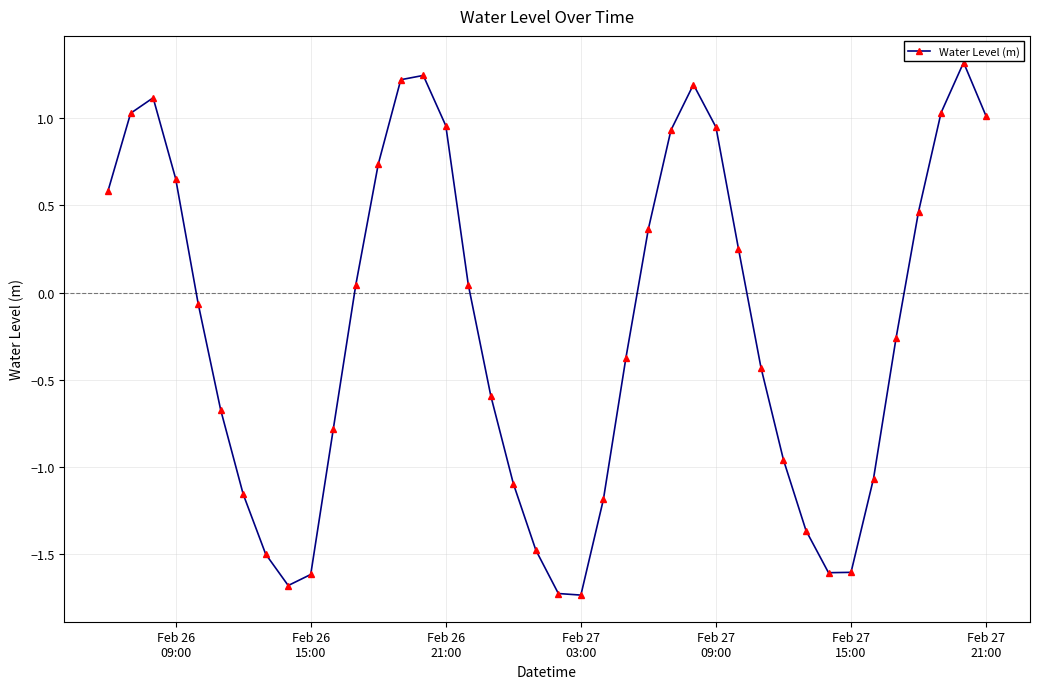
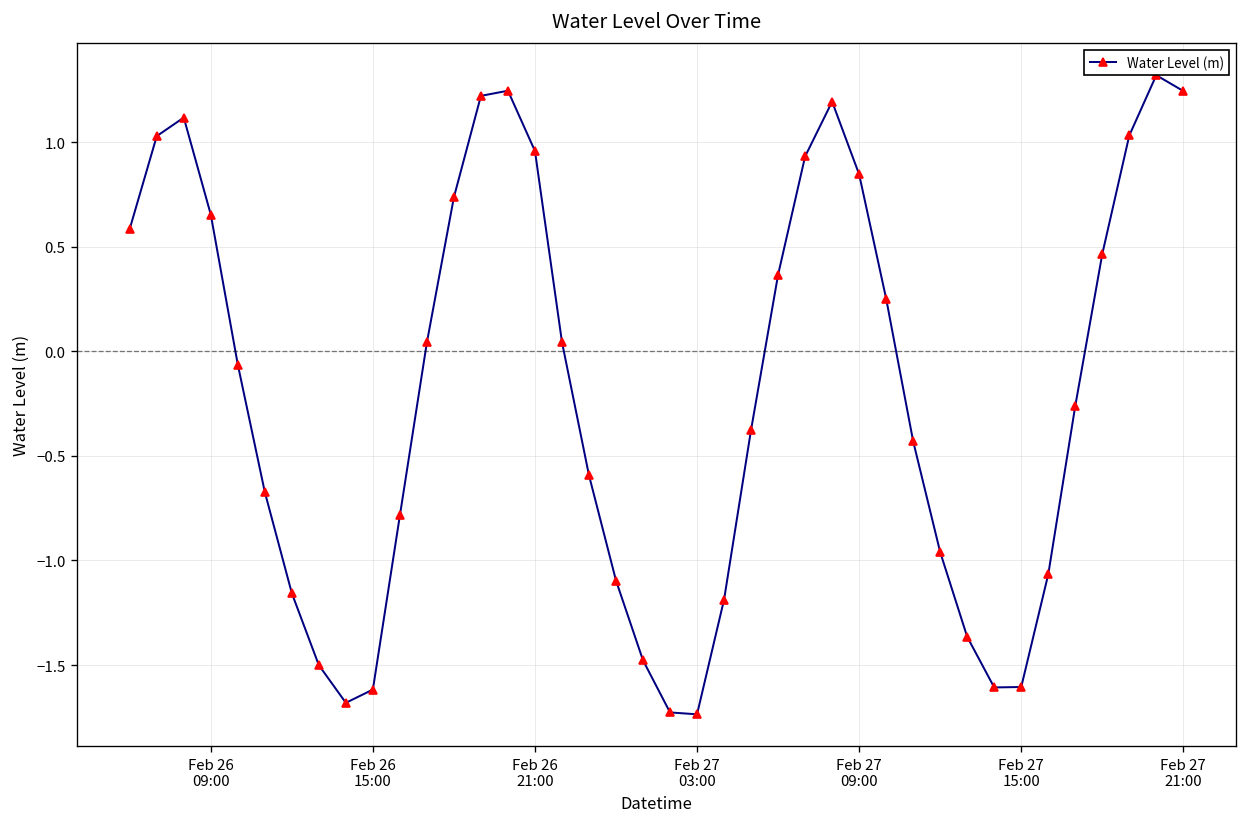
Feb 27 09:00: 0.95 -> 0.85
Feb 27 21:00: 1.01 -> 1.24
